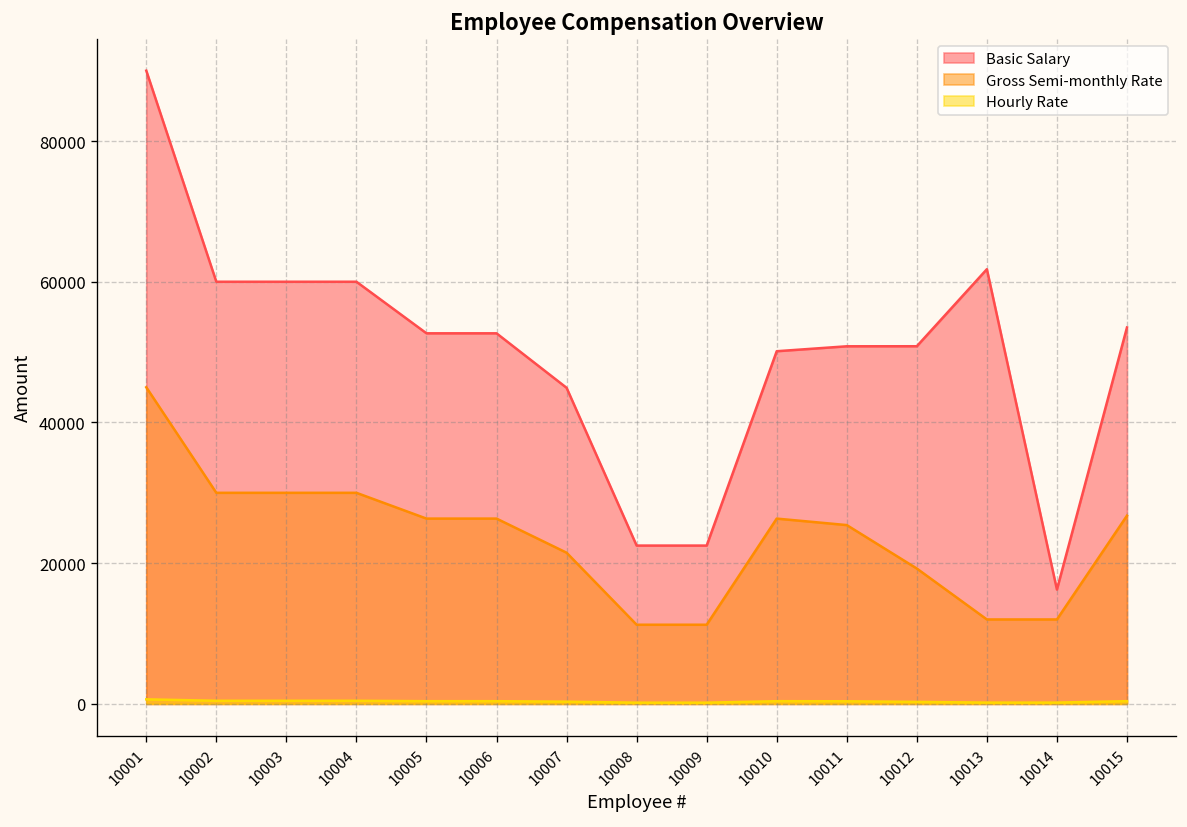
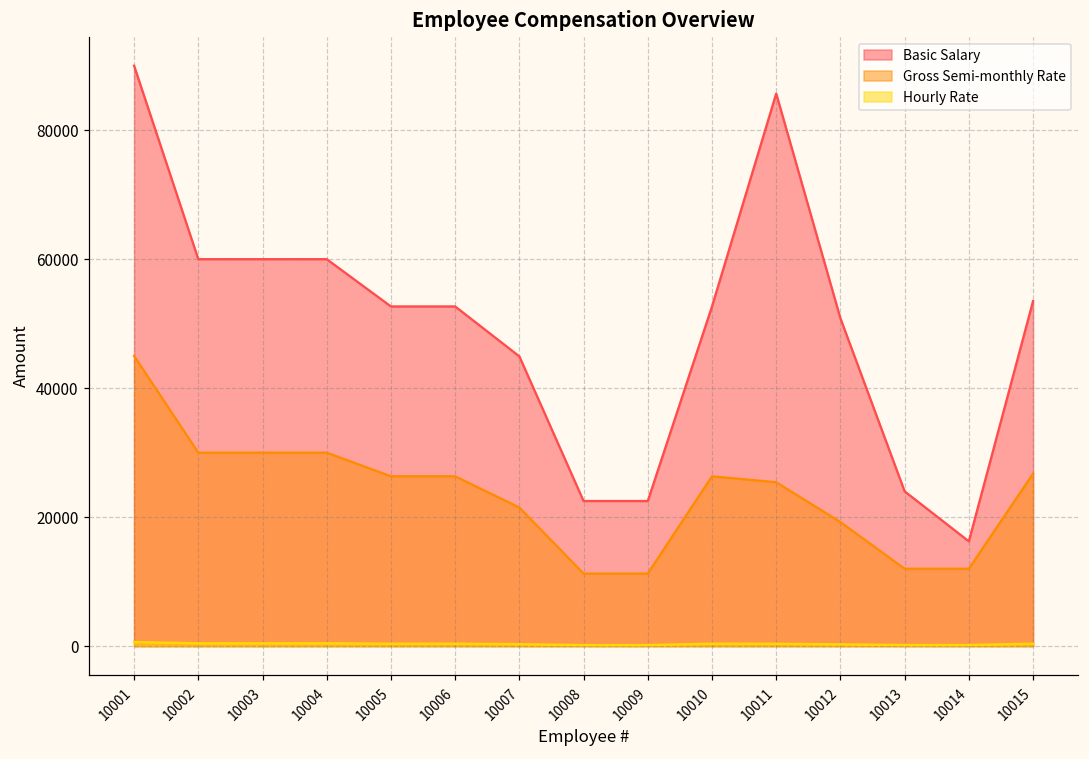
Basic Salary, 10010: 50000 -> 53000
Basic Salary, 10011: 51000 -> 86000
Basic Salary, 10013: 62000 -> 24000
